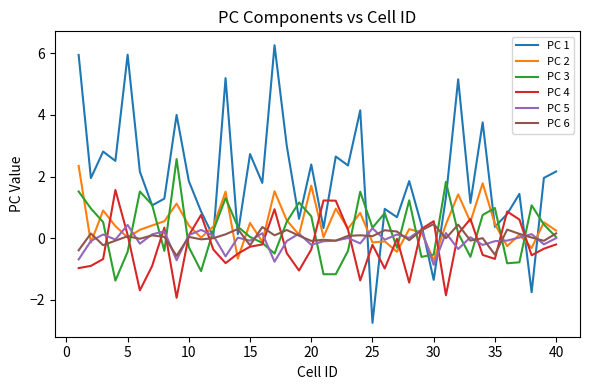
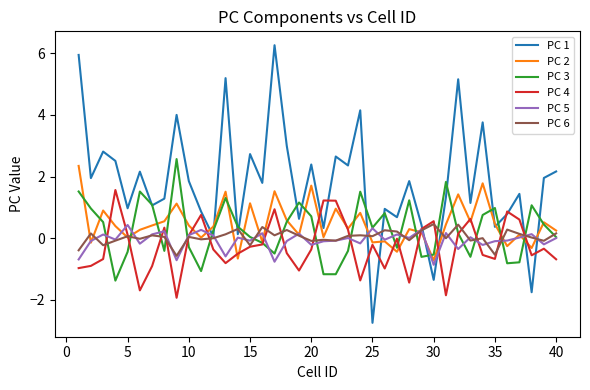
PC 1, 5: 6.0 -> 1.0
PC 2, 15: 0.5 -> 1.1
PC 4, 40: -0.2 -> -0.7
